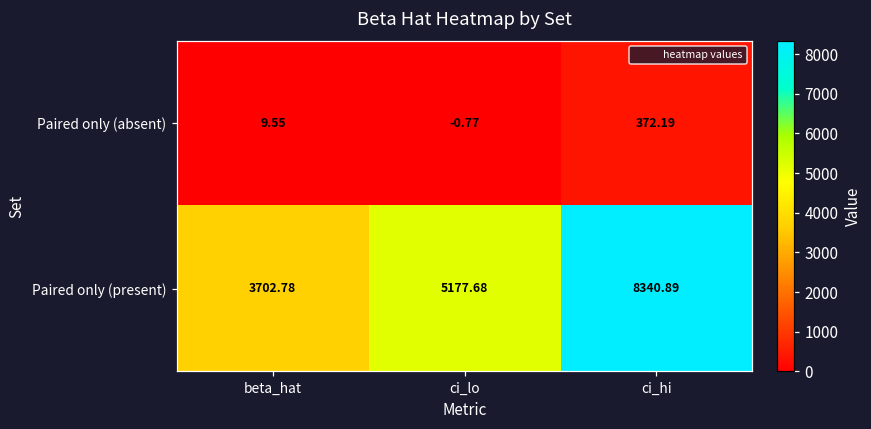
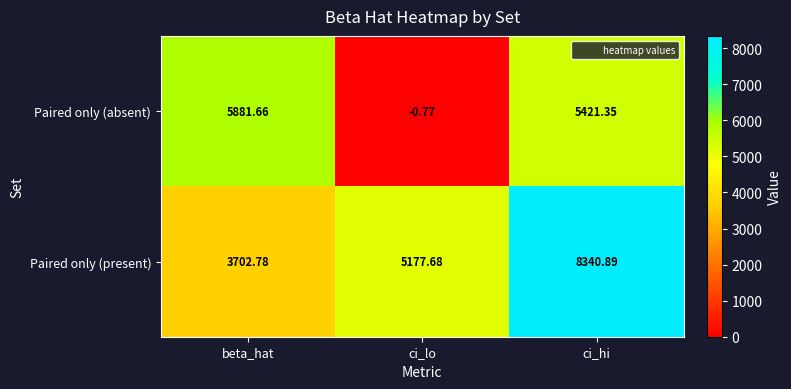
Paired only (absent), beta_hat: 9.55 -> 5881.66
Paired only (absent), ci_hi: 372.19 -> 5421.35
